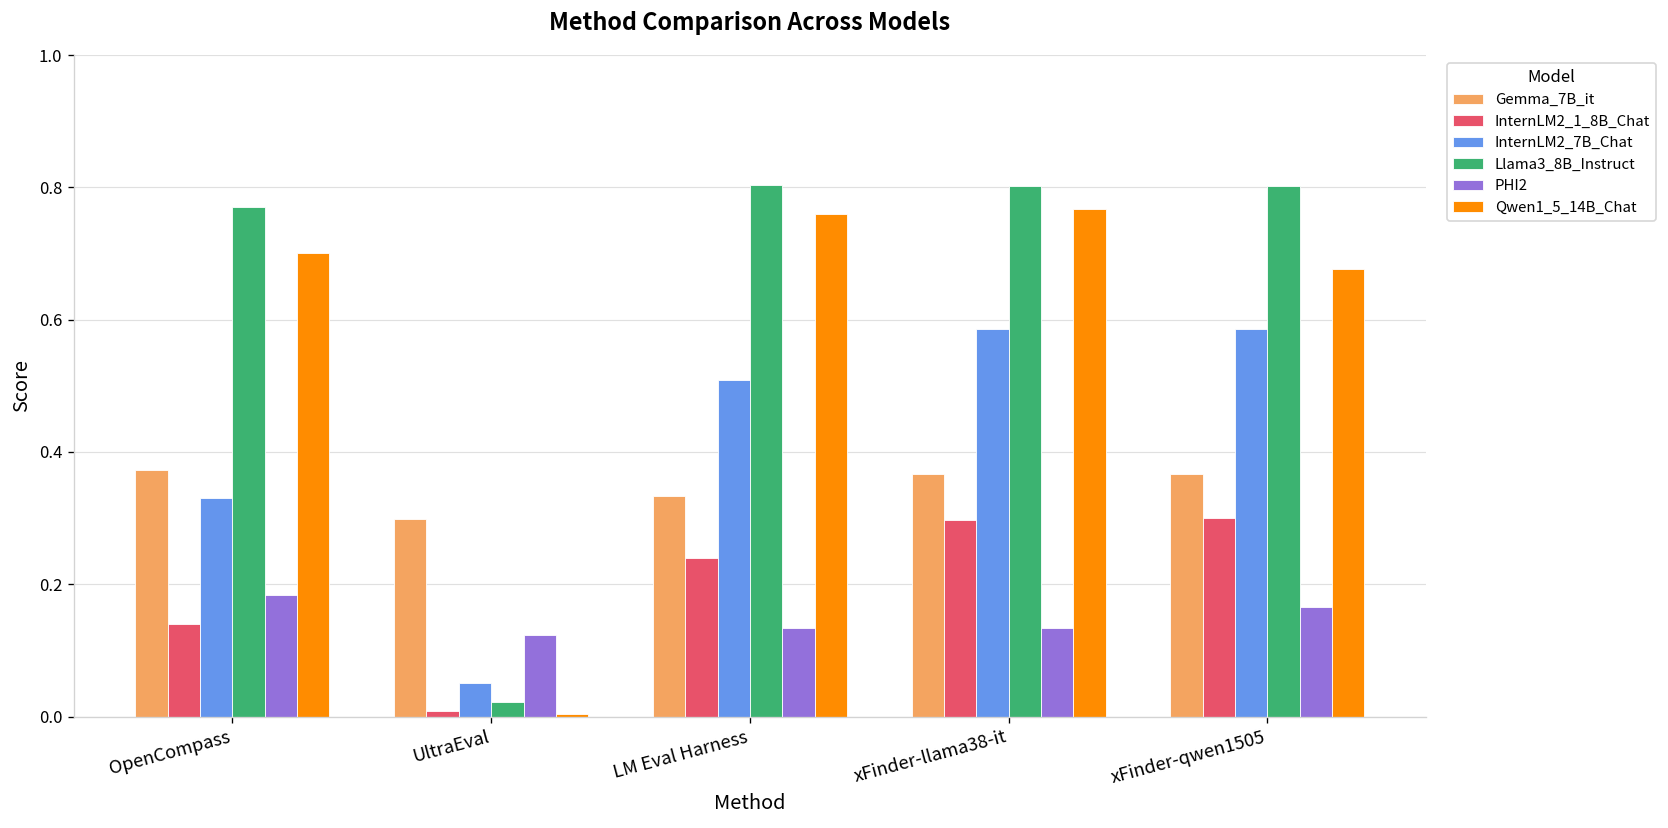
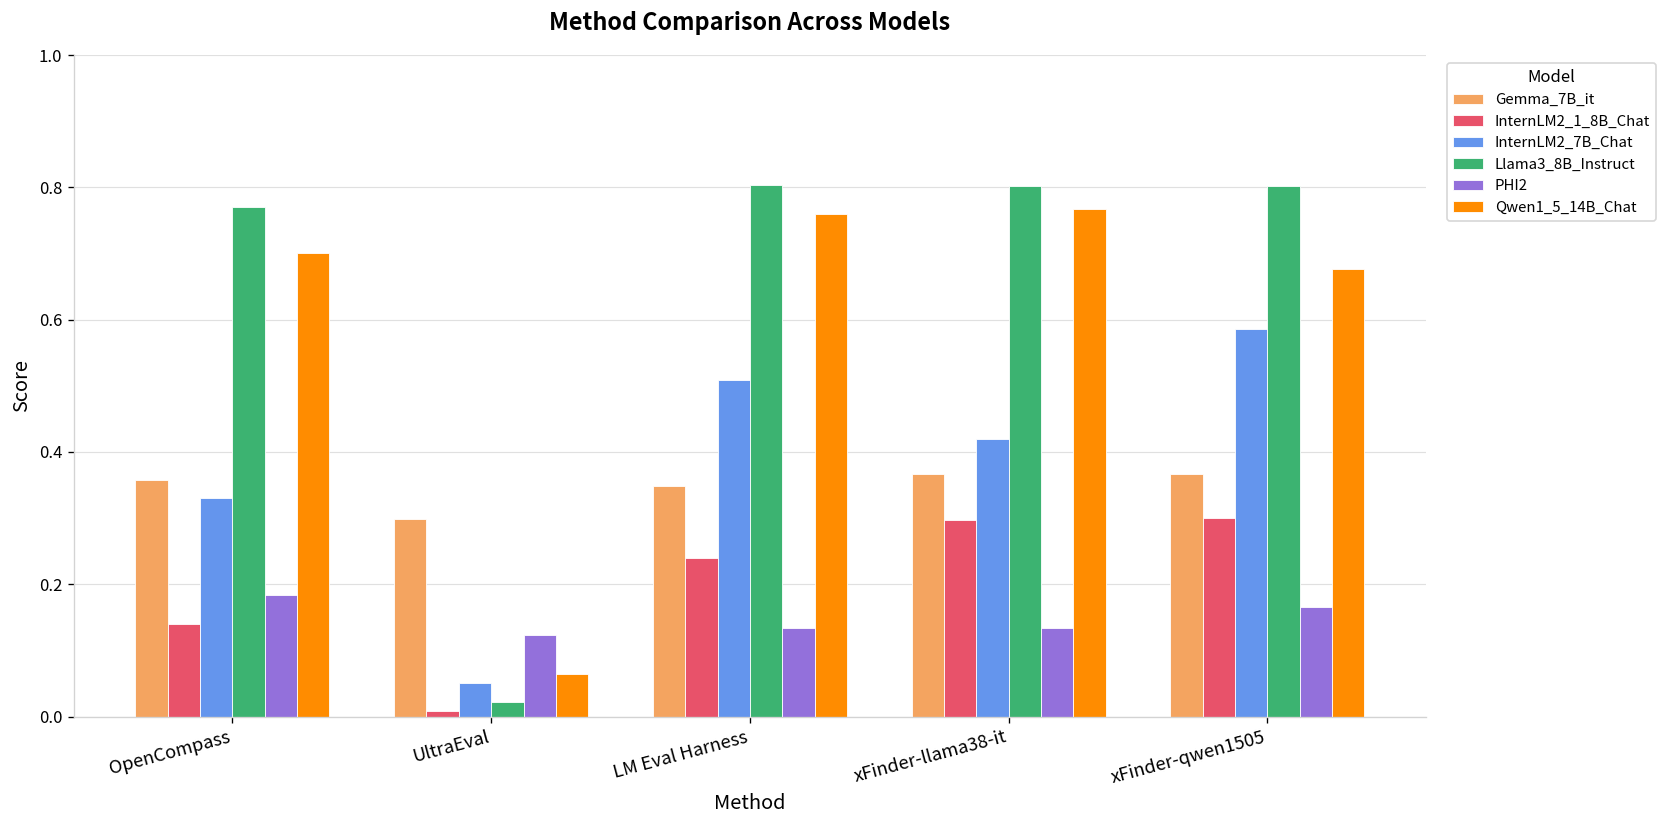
Gemma_7B_it, OpenCompass: 0.37 -> 0.36
Qwen1_5_14B_Chat, UltraEval: 0.00 -> 0.07
Gemma_7B_it, LM Eval Harness: 0.33 -> 0.35
InternLM2_7B_Chat, xFinder-llama38-it: 0.59 -> 0.42
